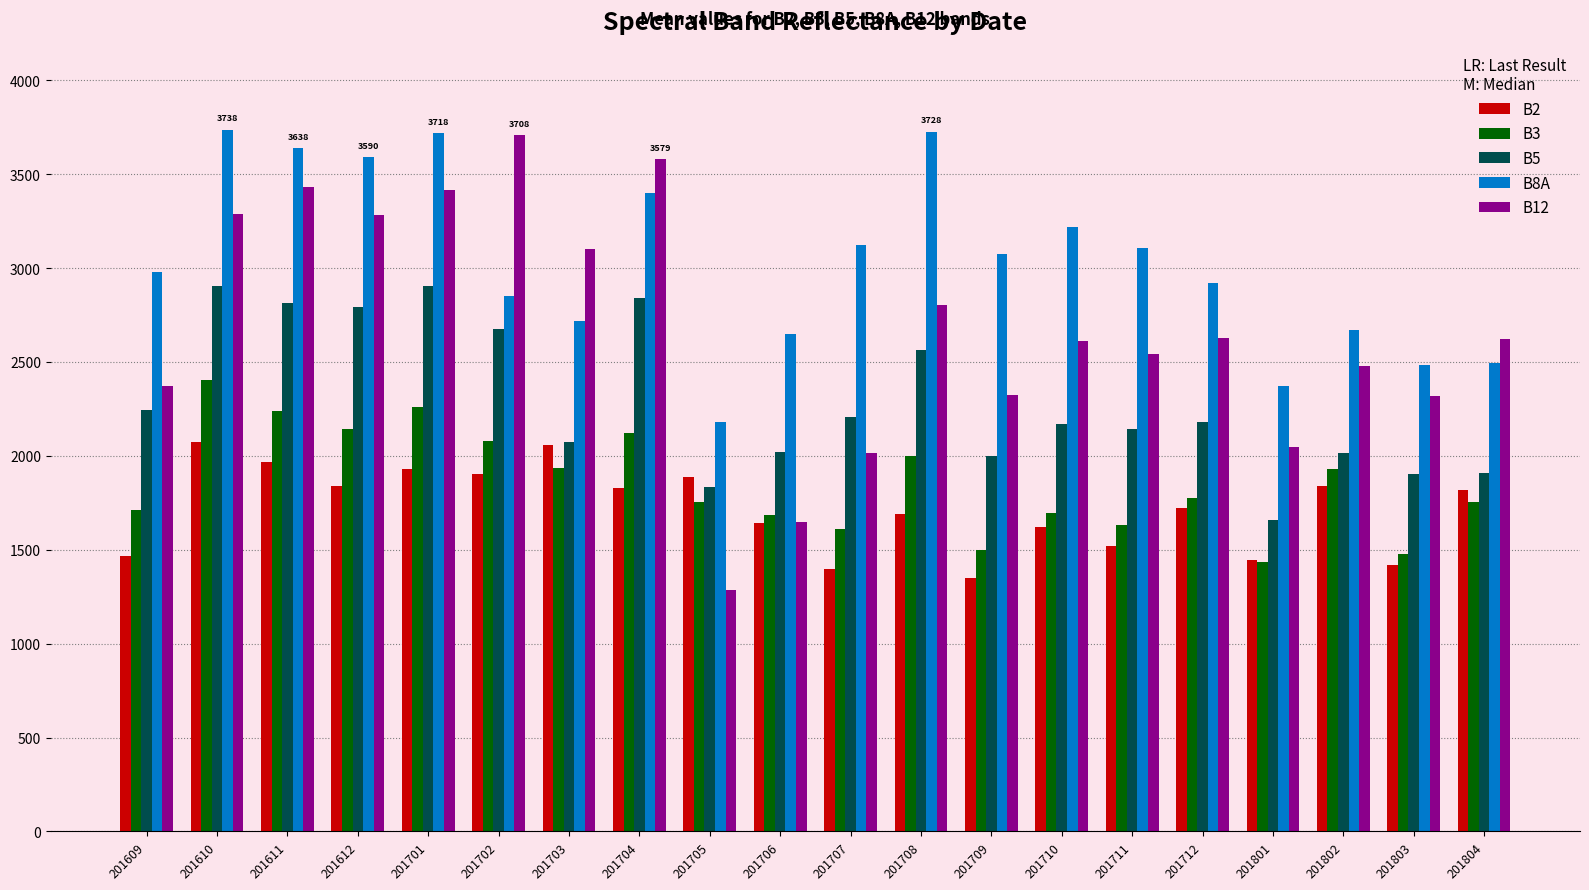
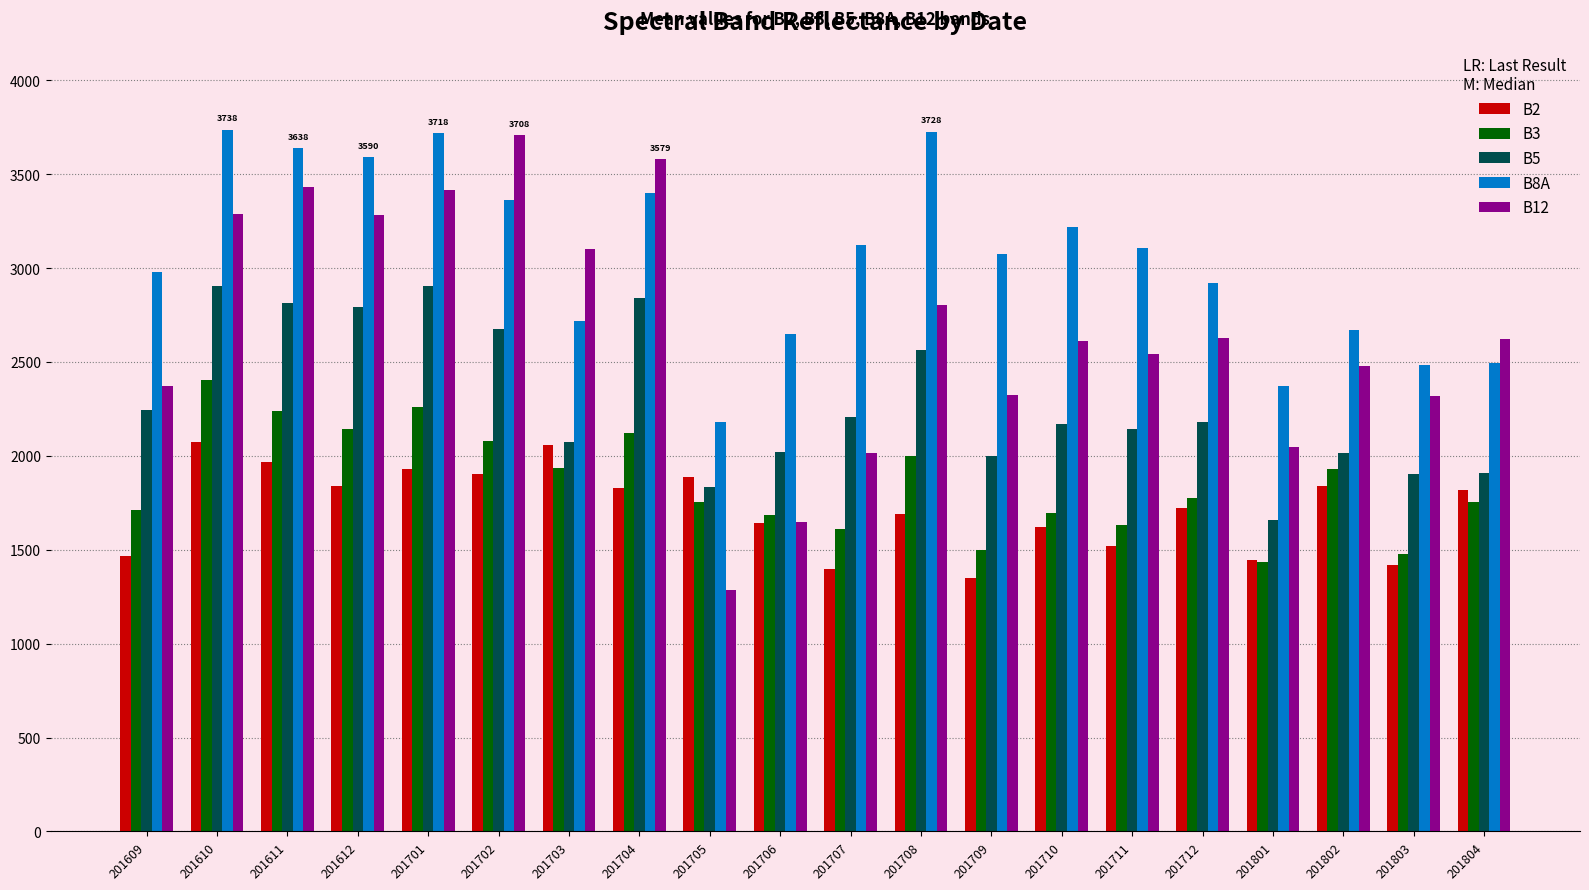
B8A, 201702: 2850 -> 3360
